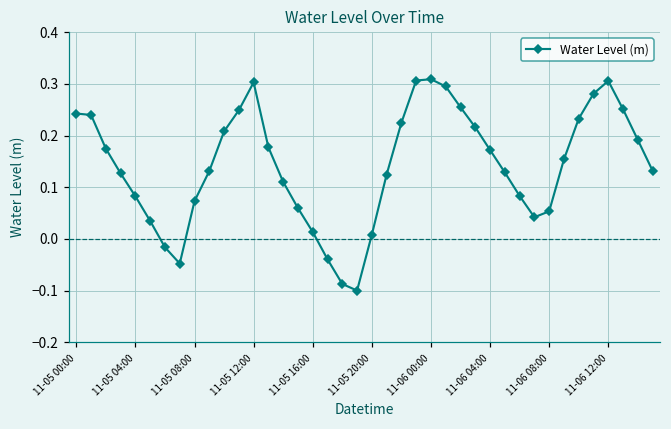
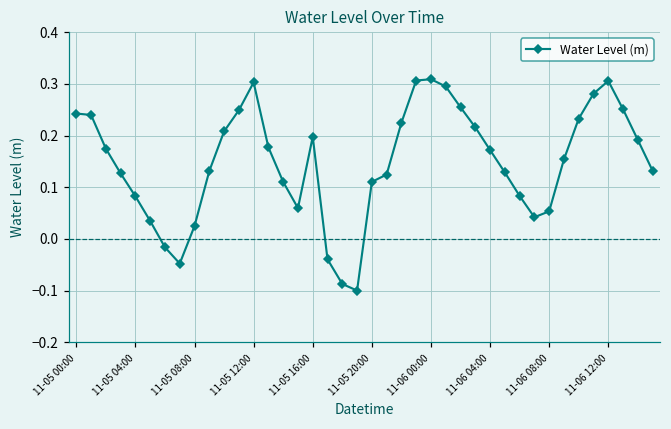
11-05 08:00: 0.07 -> 0.02
11-05 16:00: 0.01 -> 0.20
11-05 20:00: 0.01 -> 0.11
